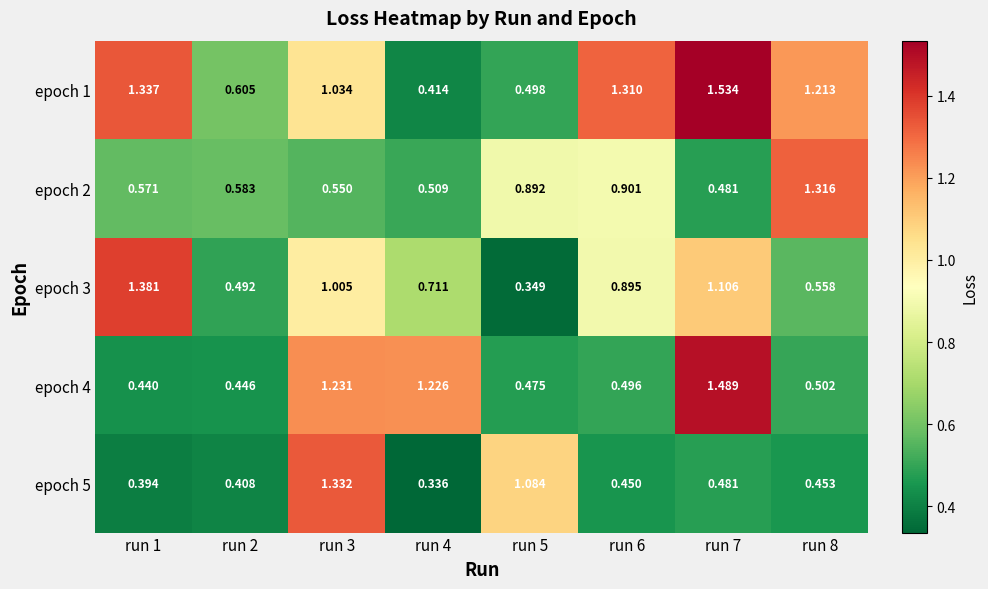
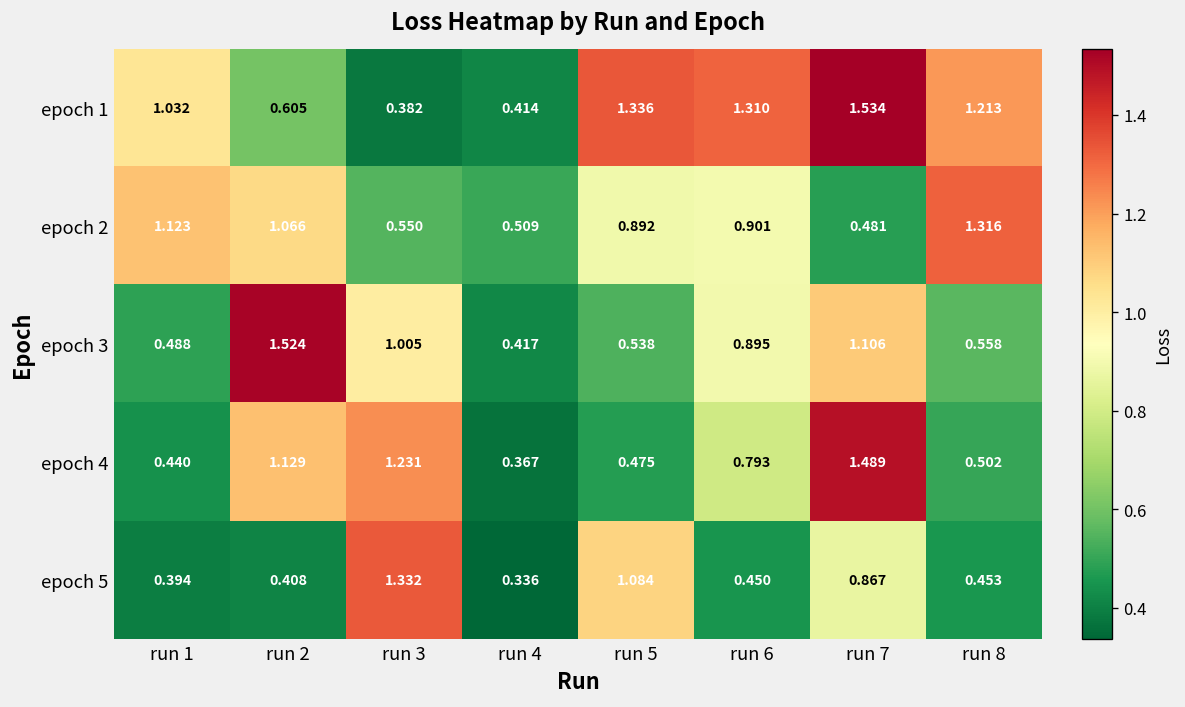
epoch 1, run 1: 1.337 -> 1.032
epoch 1, run 3: 1.034 -> 0.382
epoch 1, run 5: 0.498 -> 1.336
epoch 2, run 1: 0.571 -> 1.123
epoch 2, run 2: 0.583 -> 1.066
epoch 3, run 1: 1.381 -> 0.488
epoch 3, run 2: 0.492 -> 1.524
epoch 3, run 4: 0.711 -> 0.417
epoch 3, run 5: 0.349 -> 0.538
epoch 4, run 2: 0.446 -> 1.129
epoch 4, run 4: 1.226 -> 0.367
epoch 4, run 6: 0.496 -> 0.793
epoch 5, run 7: 0.481 -> 0.867
